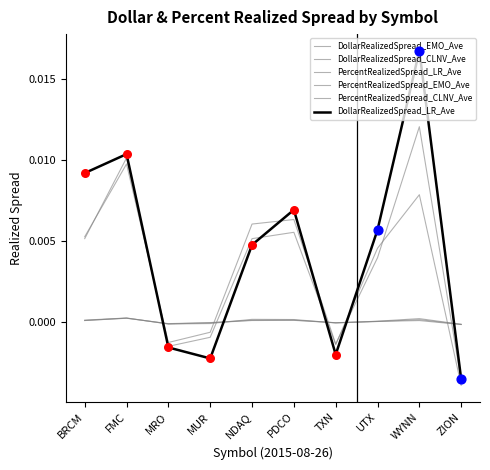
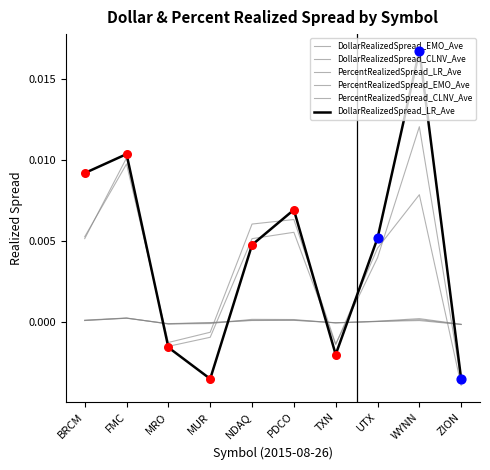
DollarRealizedSpread_LR_Ave, MUR: -0.0022 -> -0.0035
DollarRealizedSpread_LR_Ave, UTX: 0.0057 -> 0.0052
